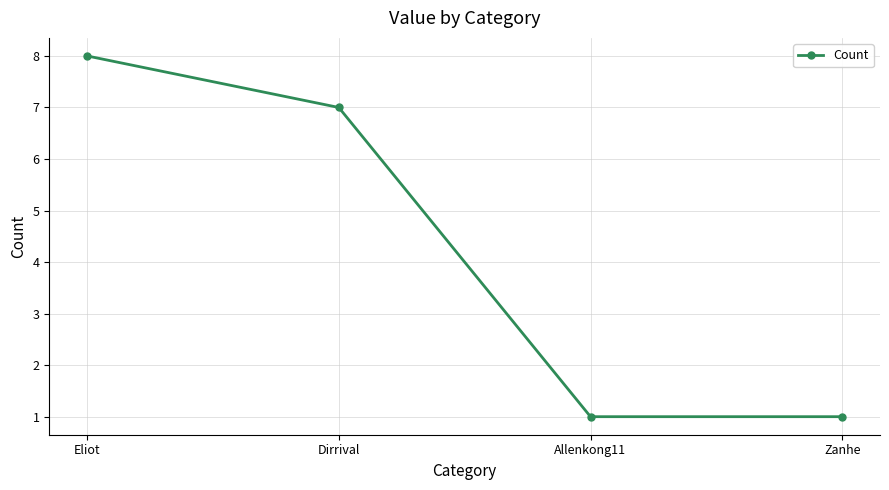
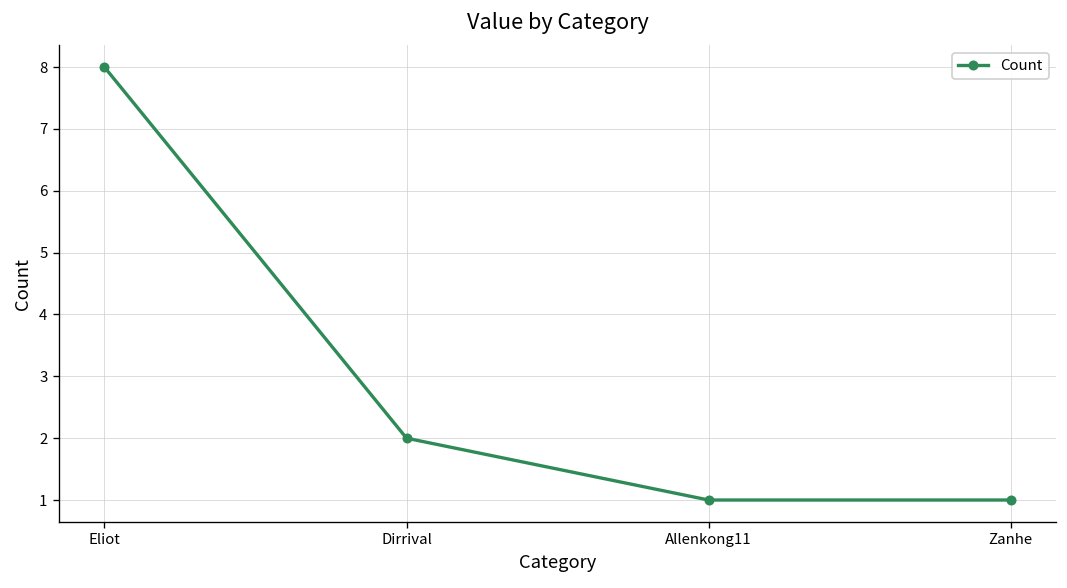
Dirrival: 7 -> 2
